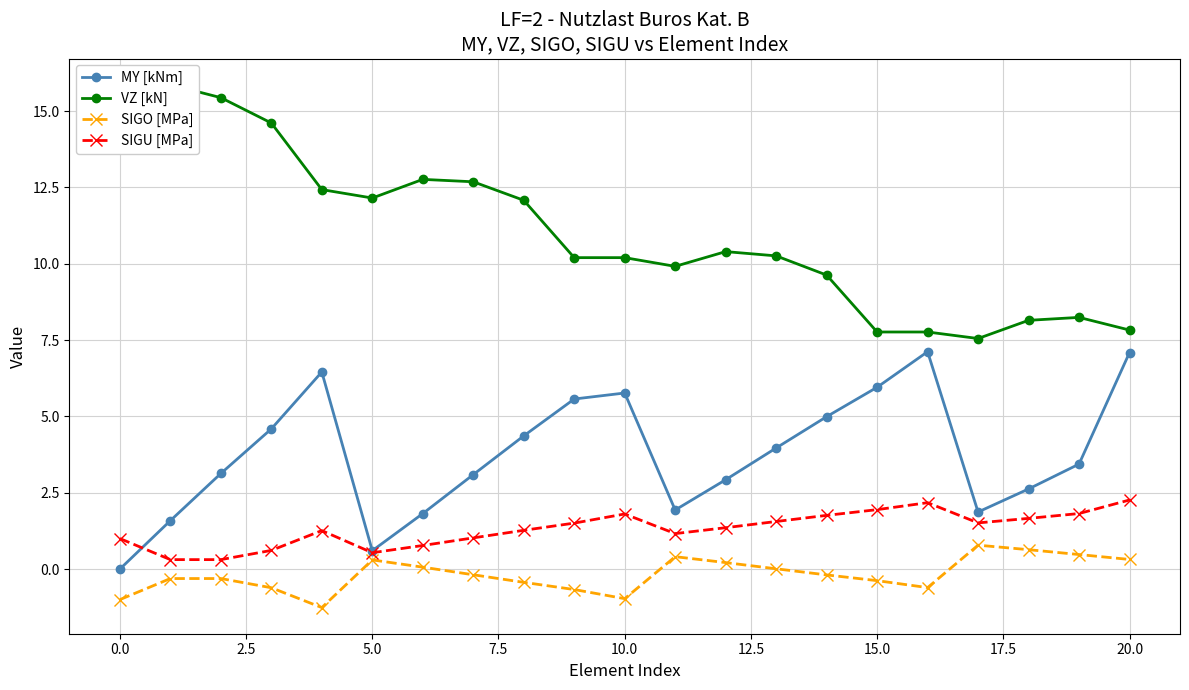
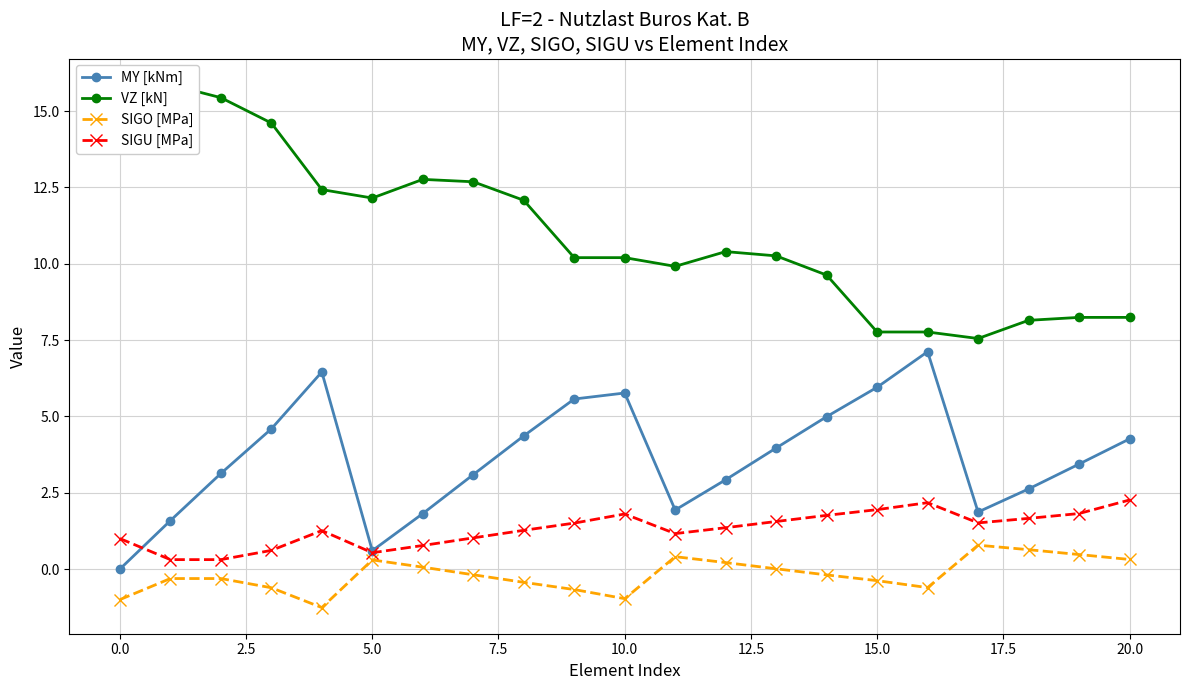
MY [kNm], 20.0: 7.1 -> 4.3
VZ [kN], 20.0: 7.8 -> 8.2
